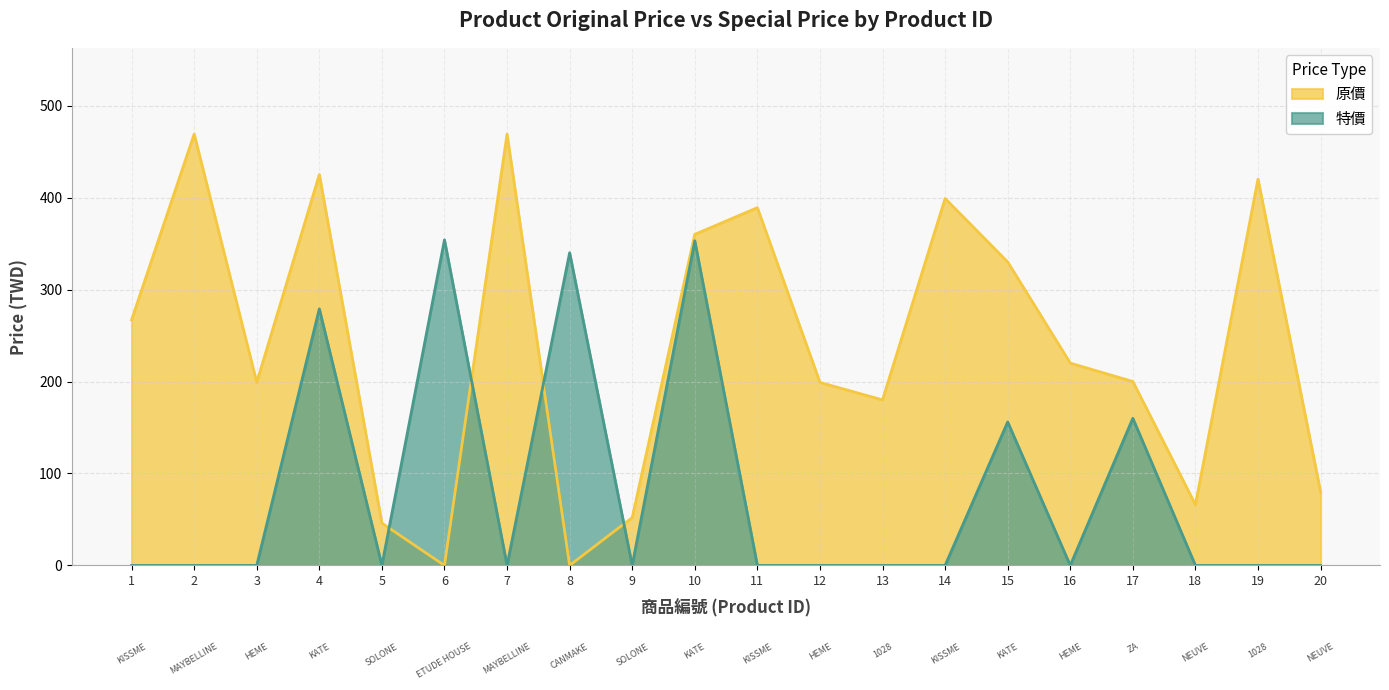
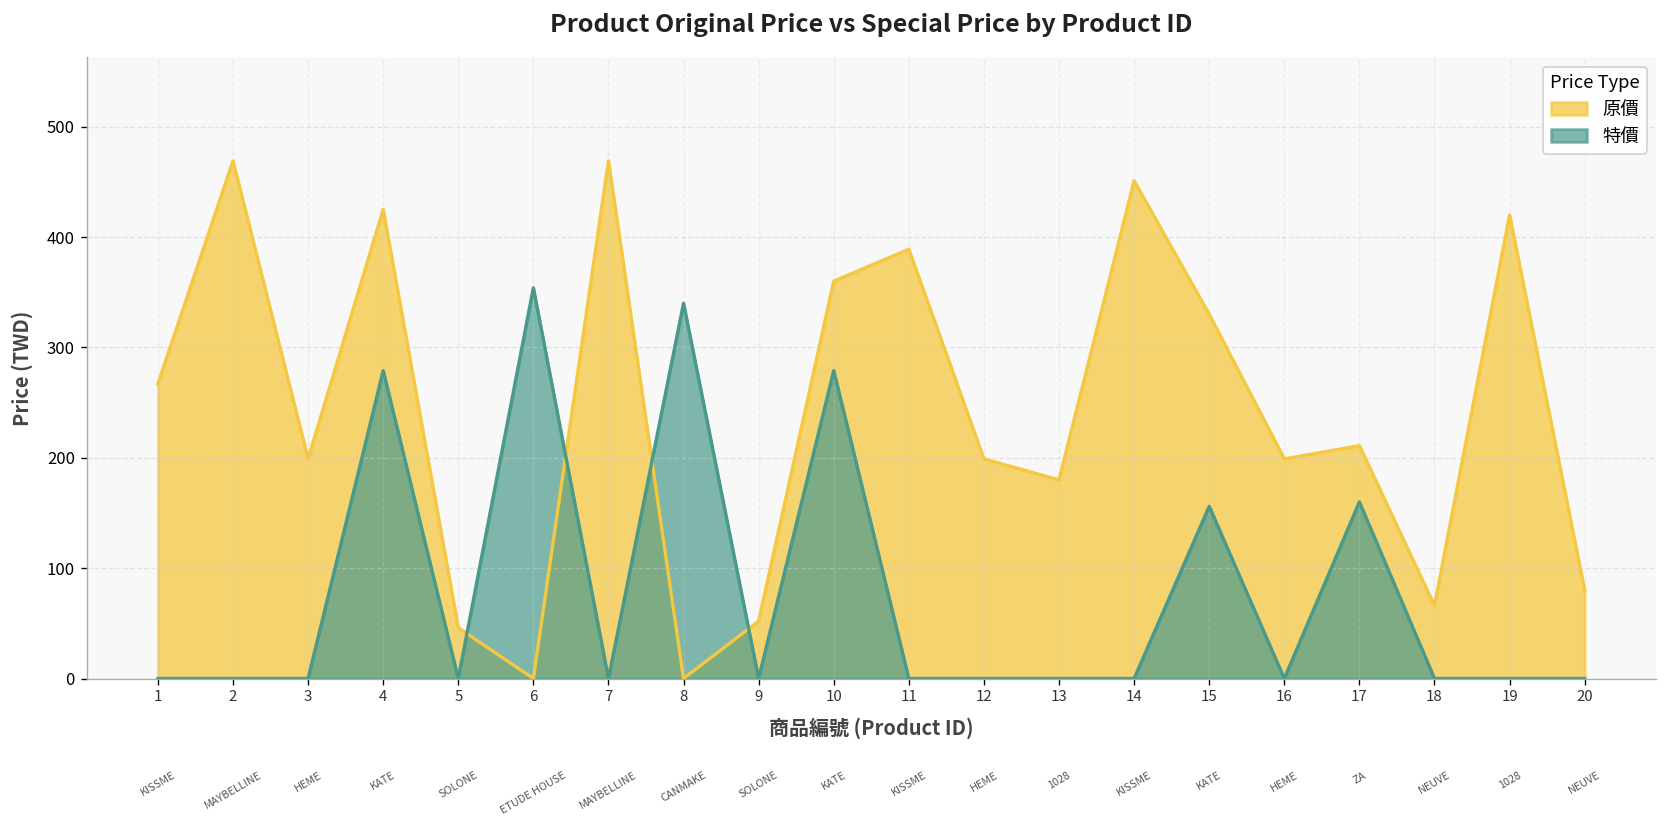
特價, 10: 350 -> 280
原價, 14: 400 -> 450
原價, 16: 220 -> 200
原價, 17: 200 -> 210
